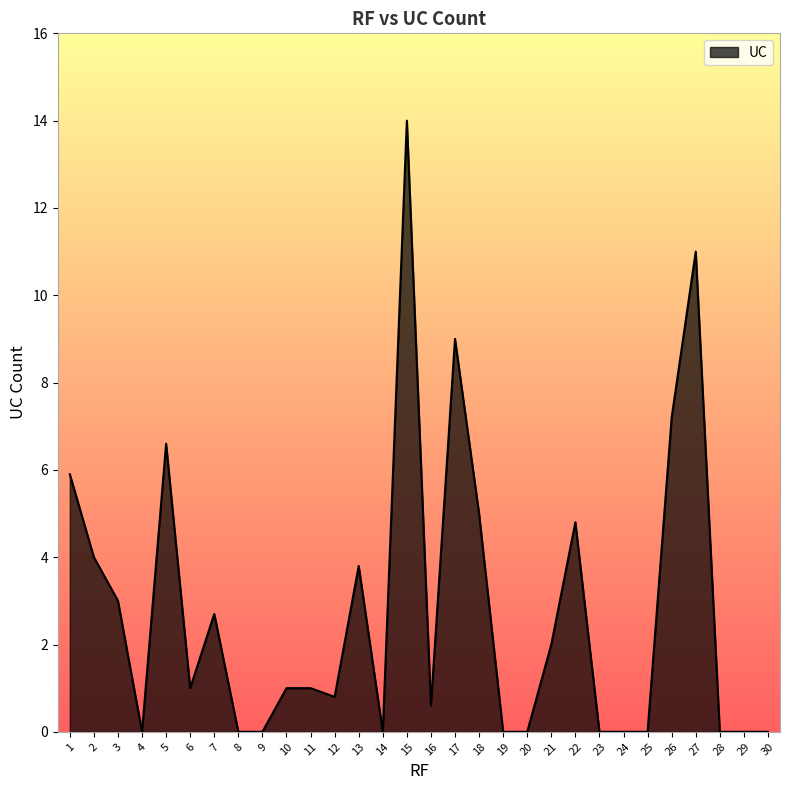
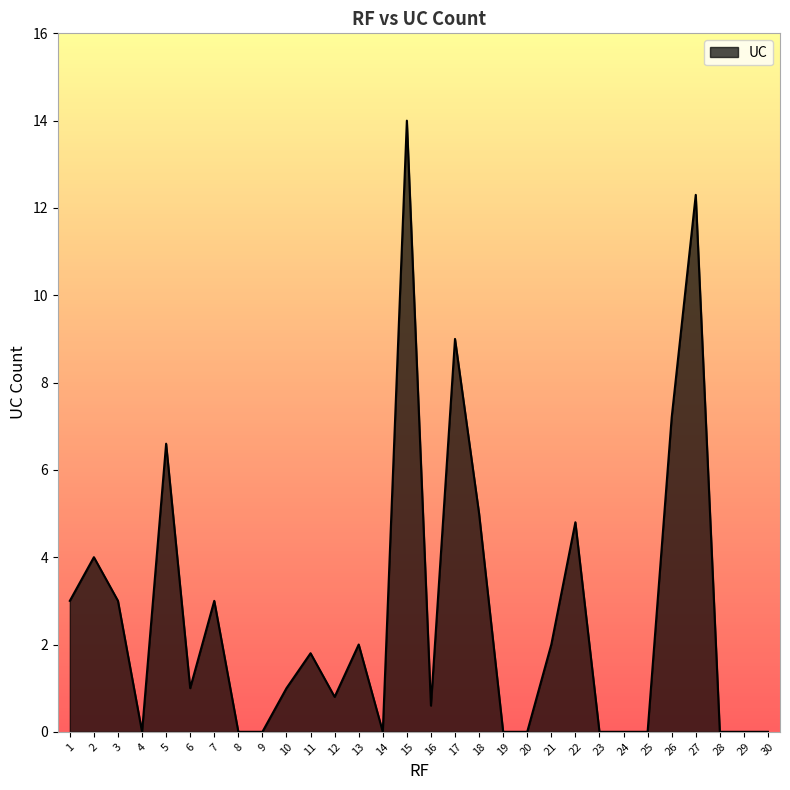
1: 5.9 -> 3.0
7: 2.7 -> 3.0
11: 1.0 -> 1.8
13: 3.8 -> 2.0
27: 11.0 -> 12.3
